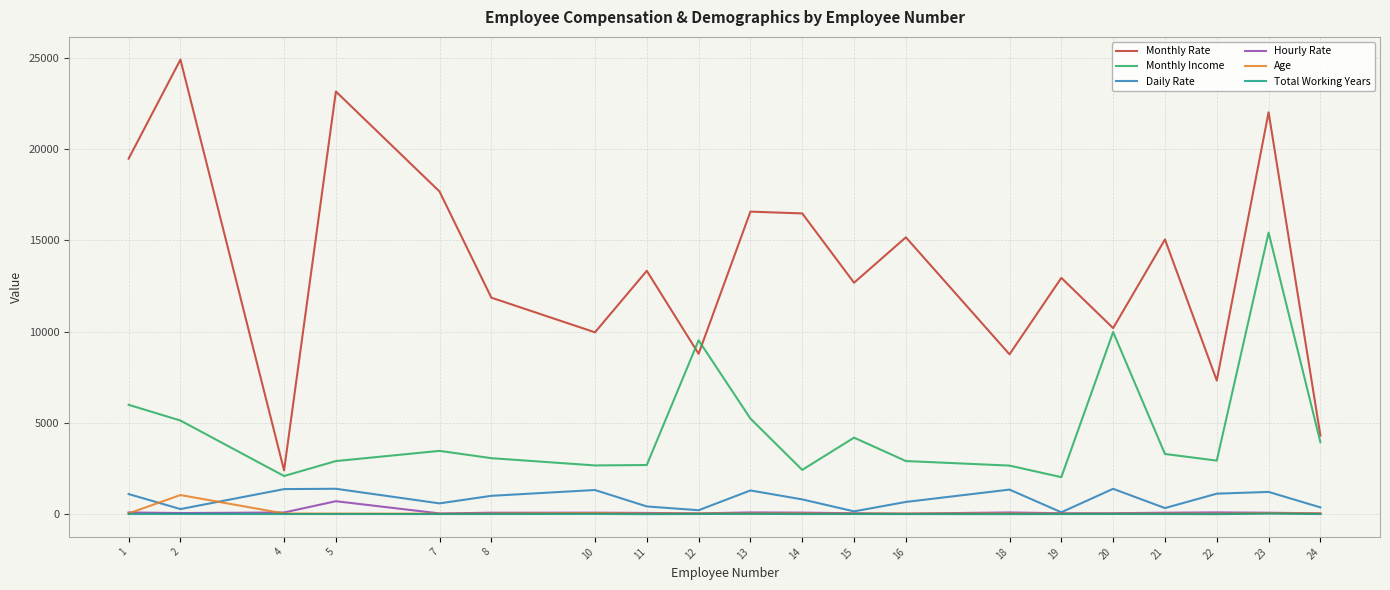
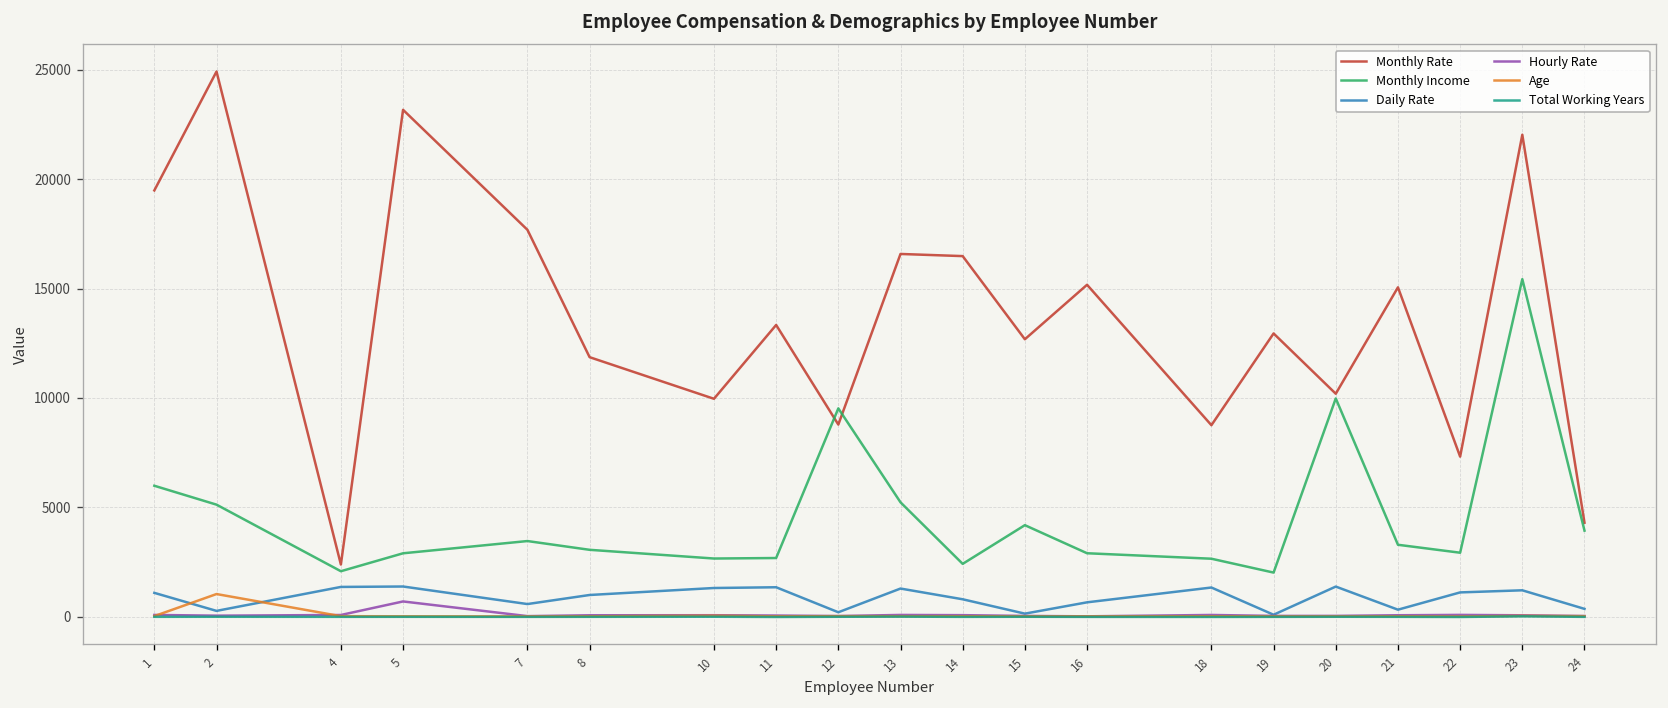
Daily Rate, 11: 400 -> 1400
